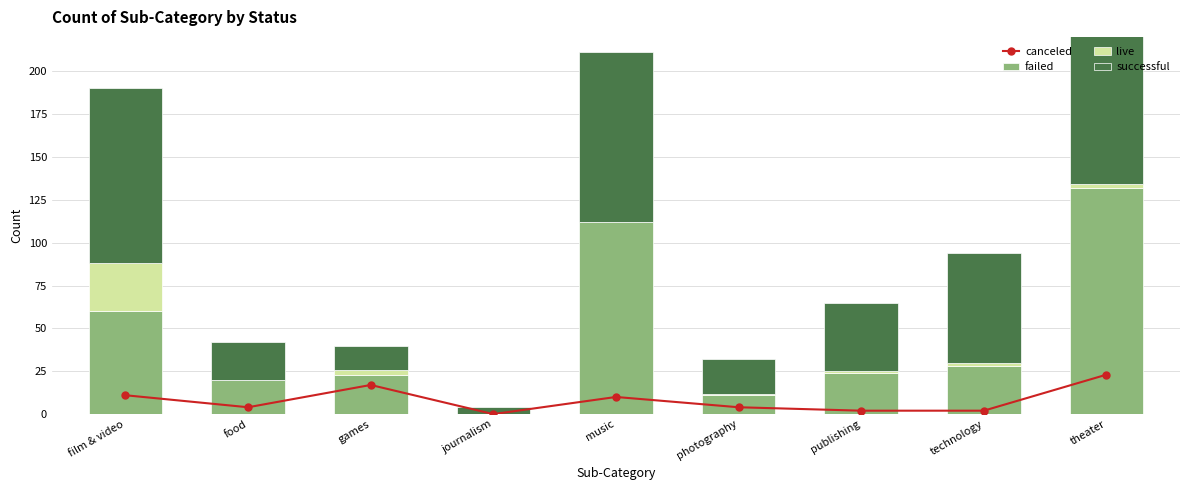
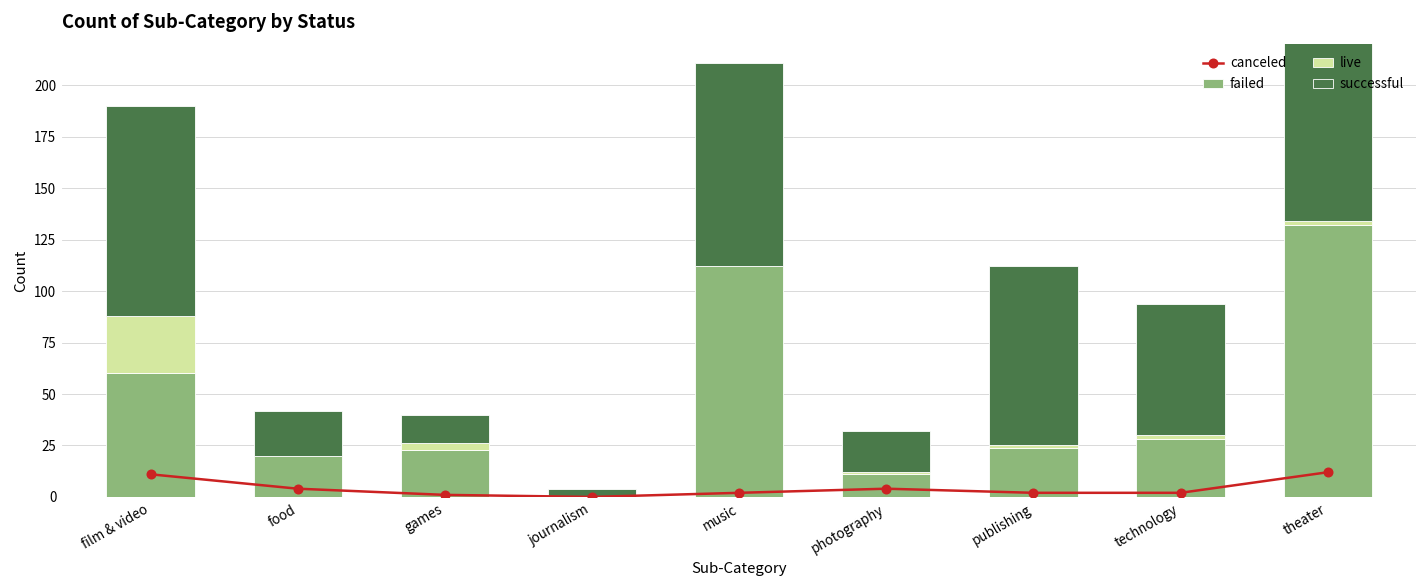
canceled, games: 17 -> 1
canceled, music: 10 -> 2
successful, publishing: 40 -> 87
canceled, theater: 23 -> 12
